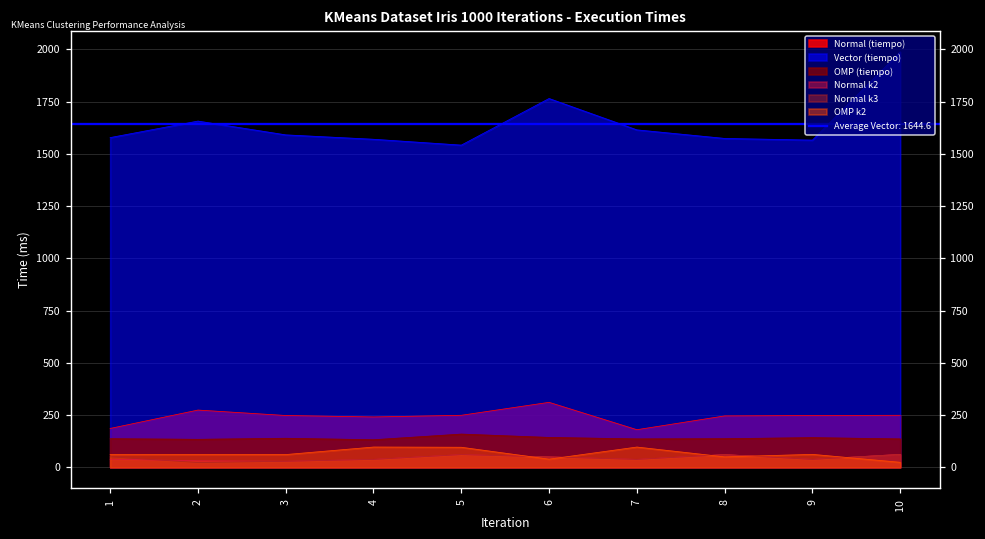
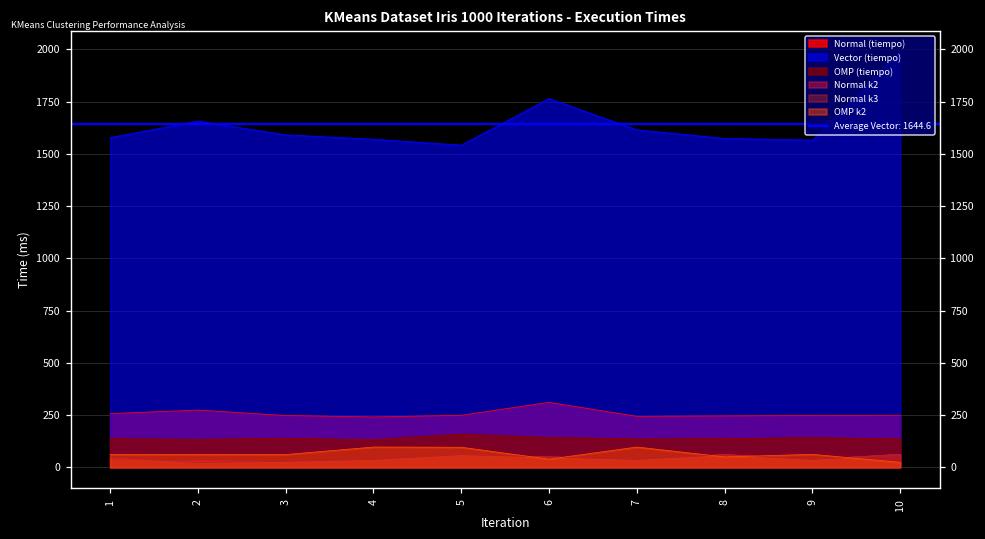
Normal (tiempo), 1: 190 -> 260
Normal (tiempo), 7: 180 -> 240
